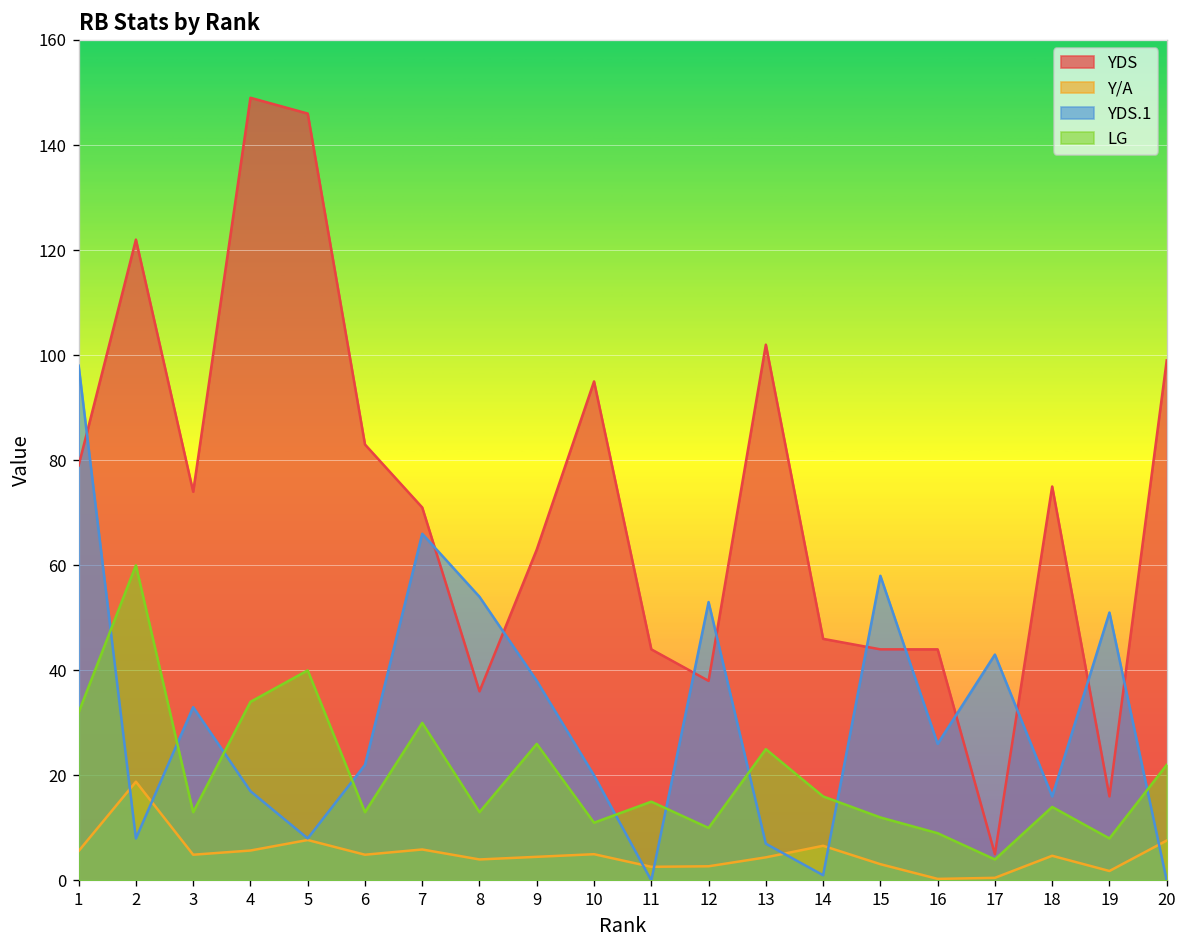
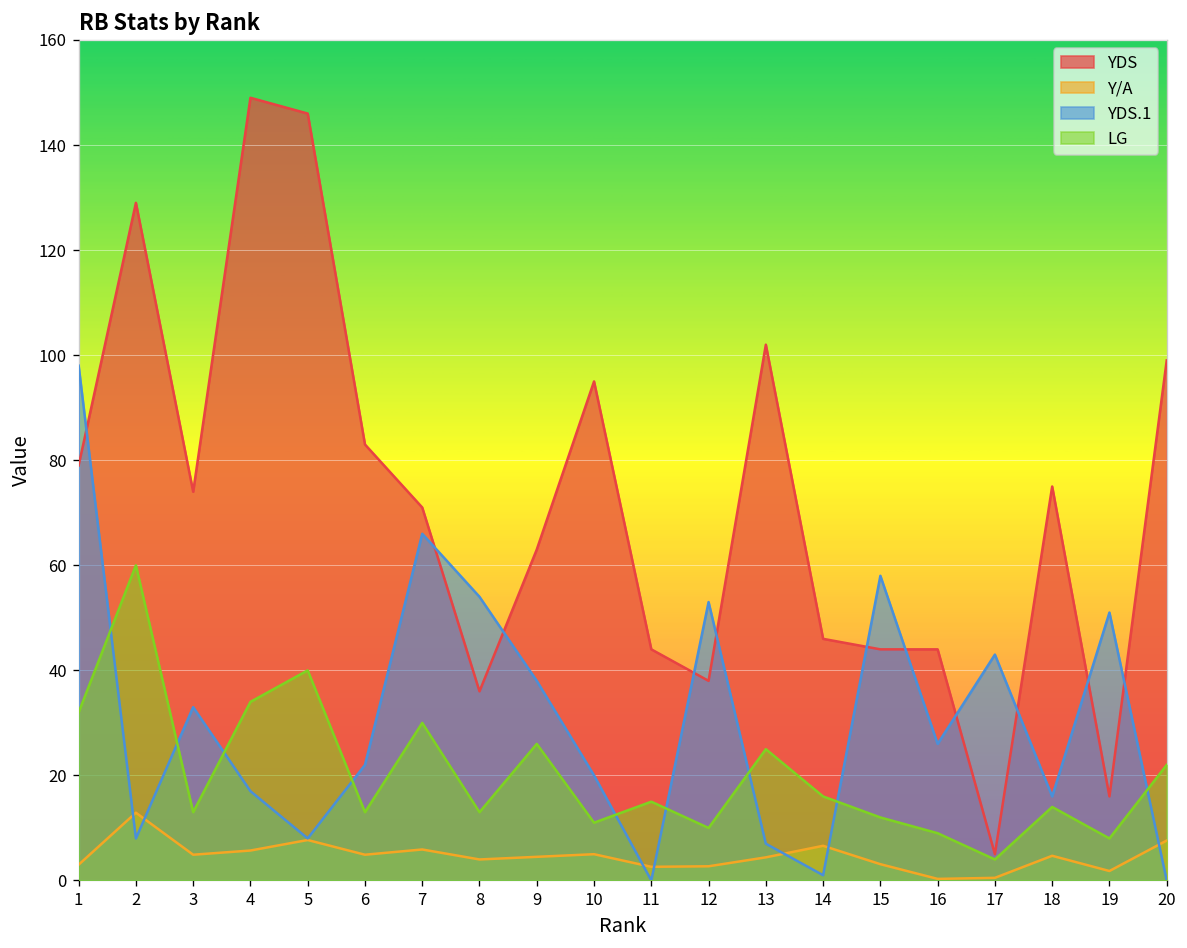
Y/A, 1: 6 -> 3
YDS, 2: 122 -> 129
Y/A, 2: 19 -> 13
